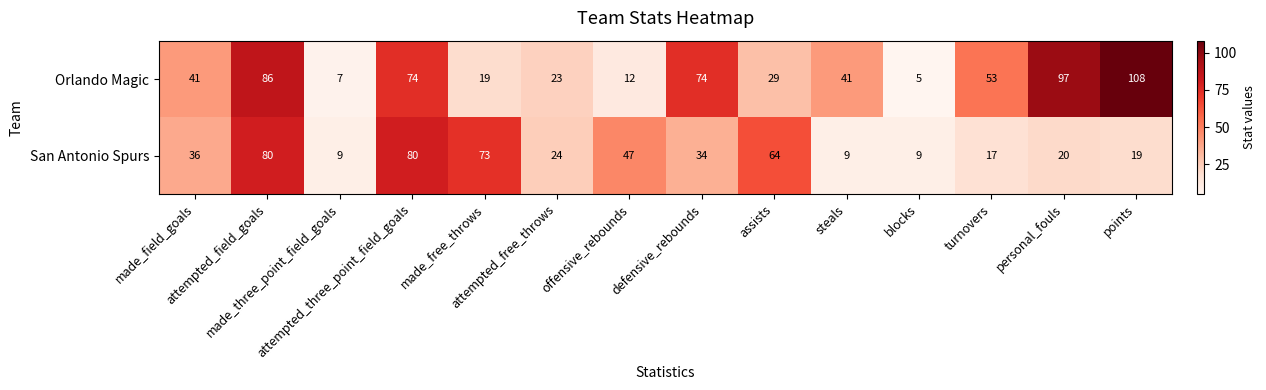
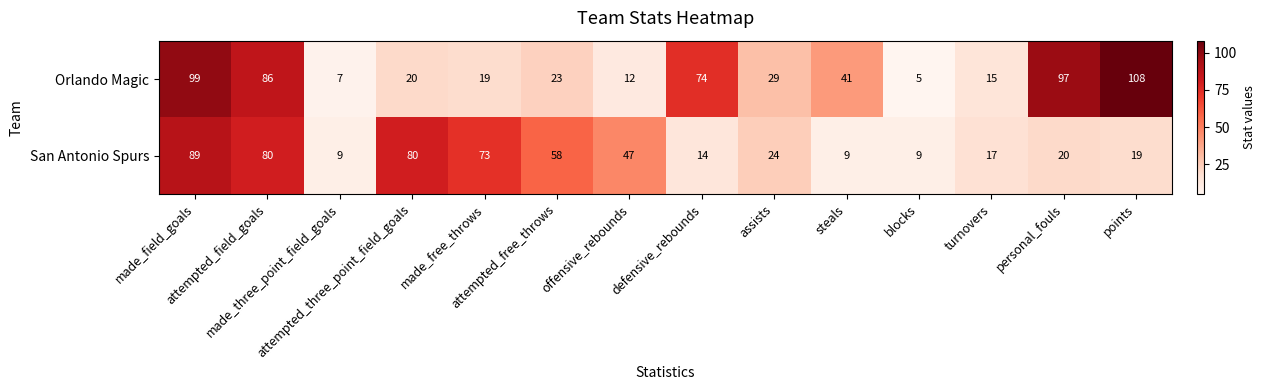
Orlando Magic, made_field_goals: 41 -> 99
Orlando Magic, attempted_three_point_field_goals: 74 -> 20
Orlando Magic, turnovers: 53 -> 15
San Antonio Spurs, made_field_goals: 36 -> 89
San Antonio Spurs, attempted_free_throws: 24 -> 58
San Antonio Spurs, defensive_rebounds: 34 -> 14
San Antonio Spurs, assists: 64 -> 24
